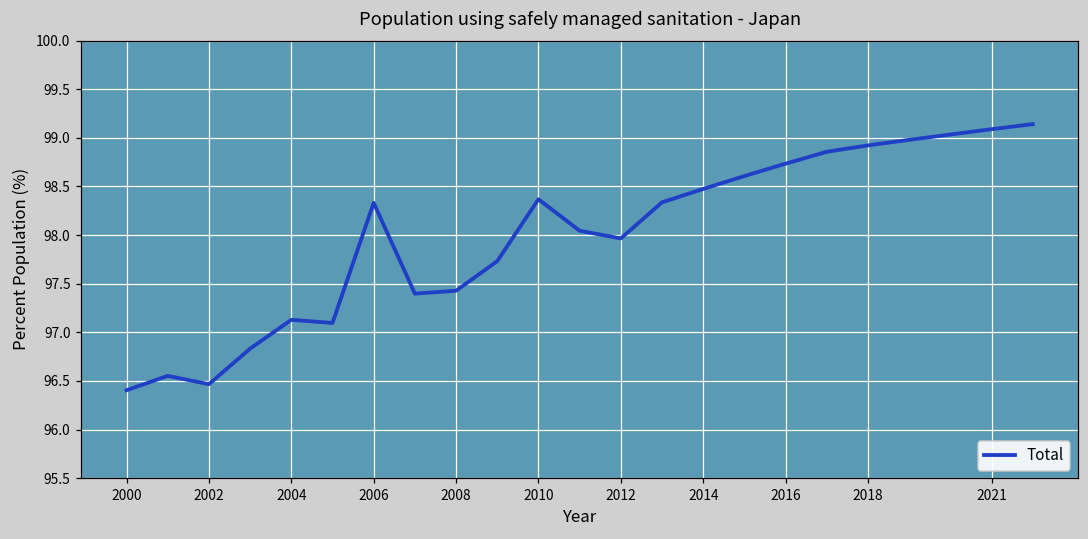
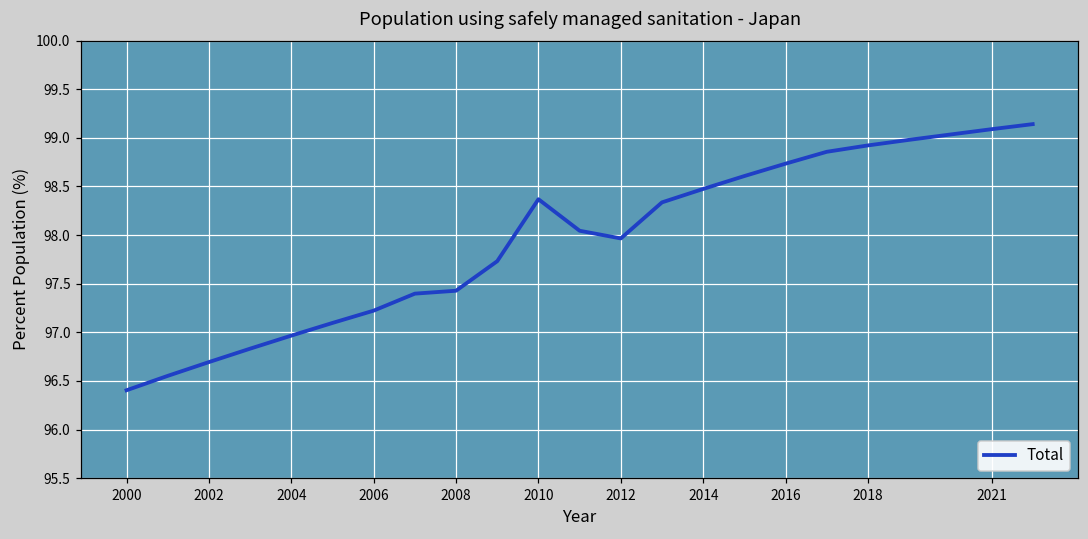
2002: 96.5 -> 96.7
2004: 97.1 -> 97.0
2006: 98.3 -> 97.2
